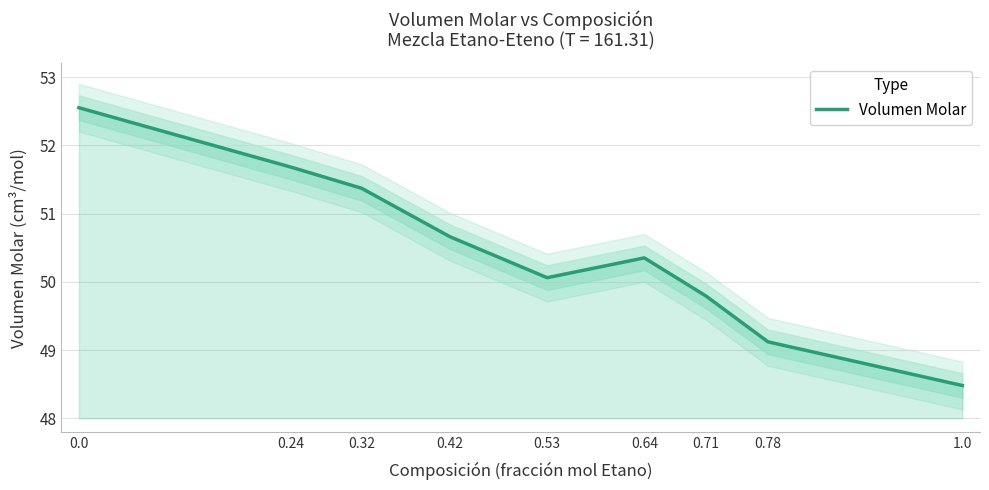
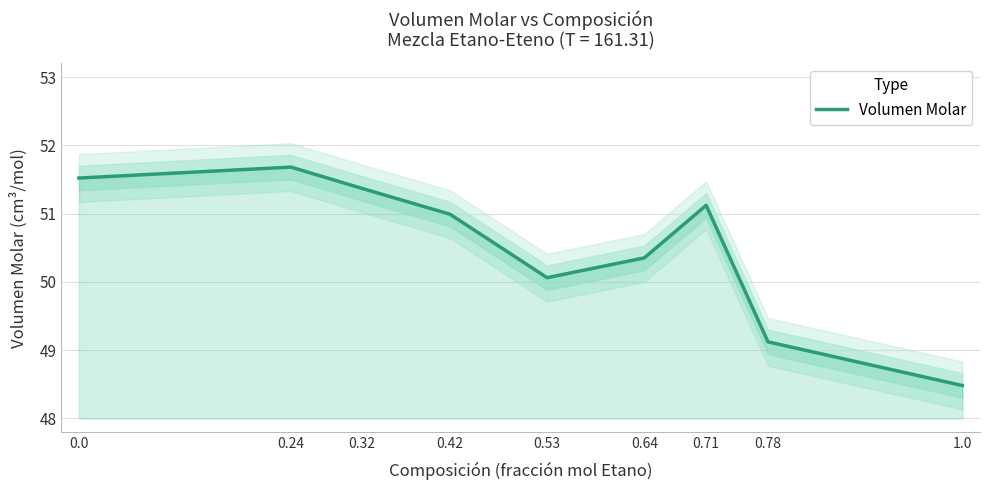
Volumen Molar, 0.0: 52.6 -> 51.5
Volumen Molar, 0.42: 50.7 -> 51.0
Volumen Molar, 0.71: 49.8 -> 51.1
